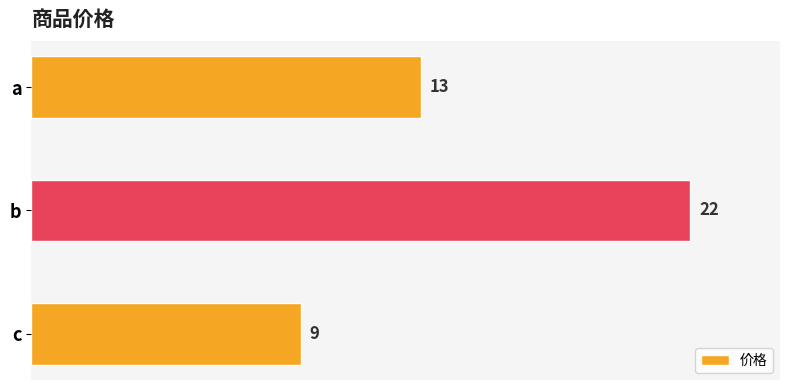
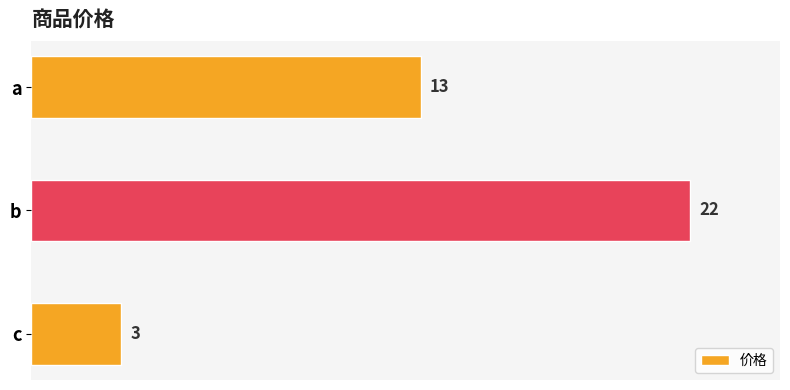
c: 9 -> 3
